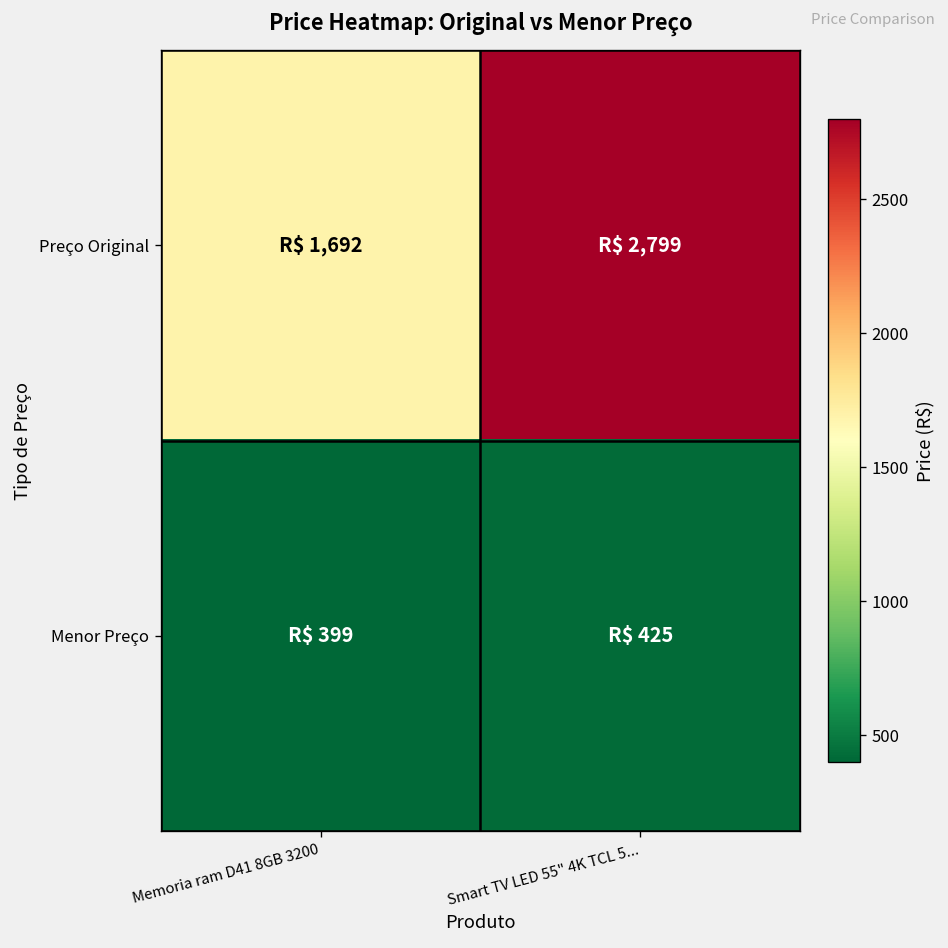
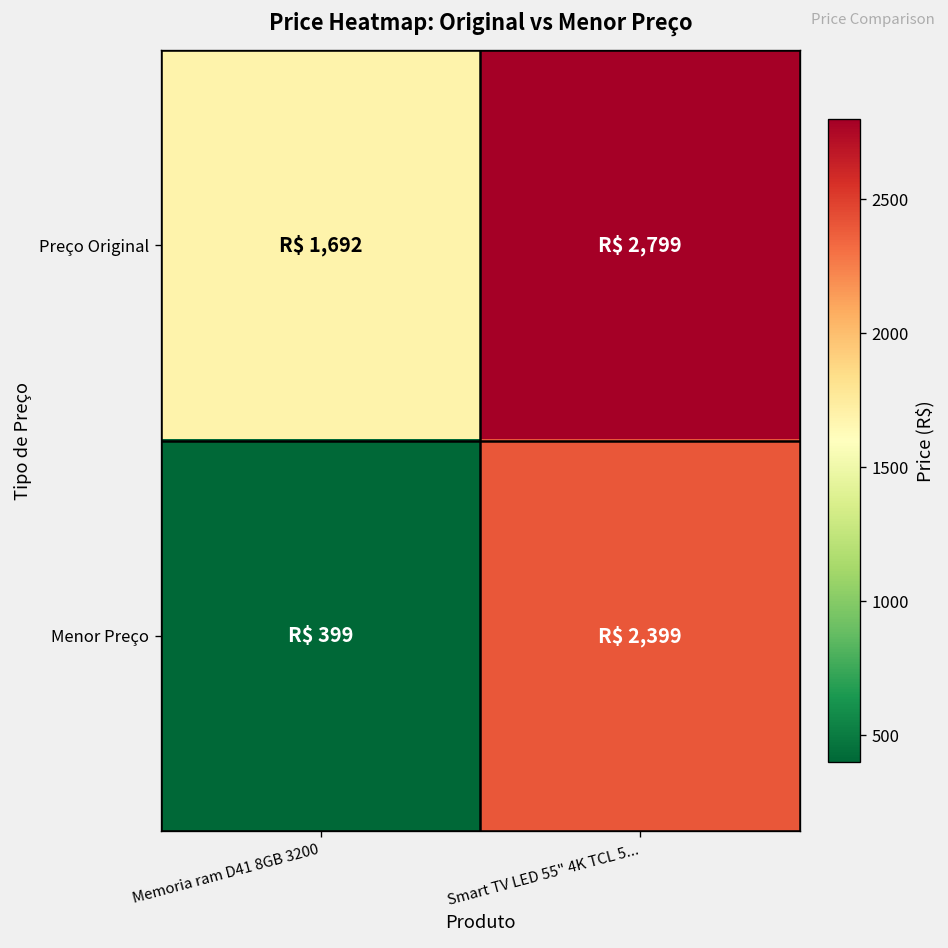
Menor Preço, Smart TV LED 55" 4K TCL 5...: 425 -> 2,399
